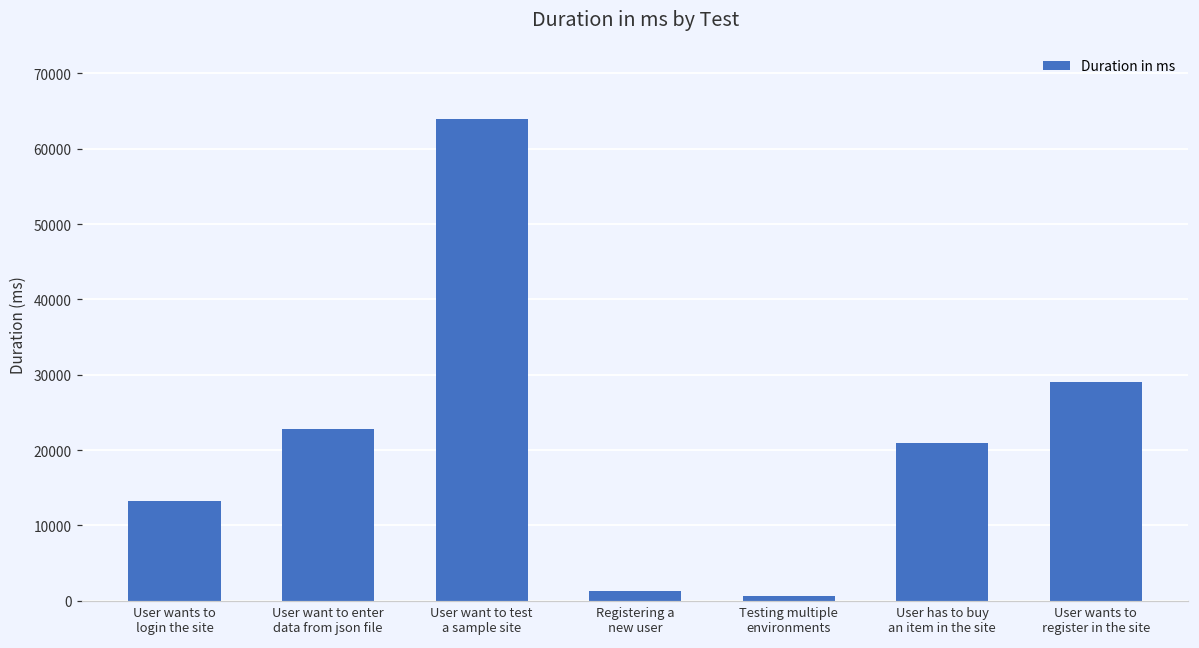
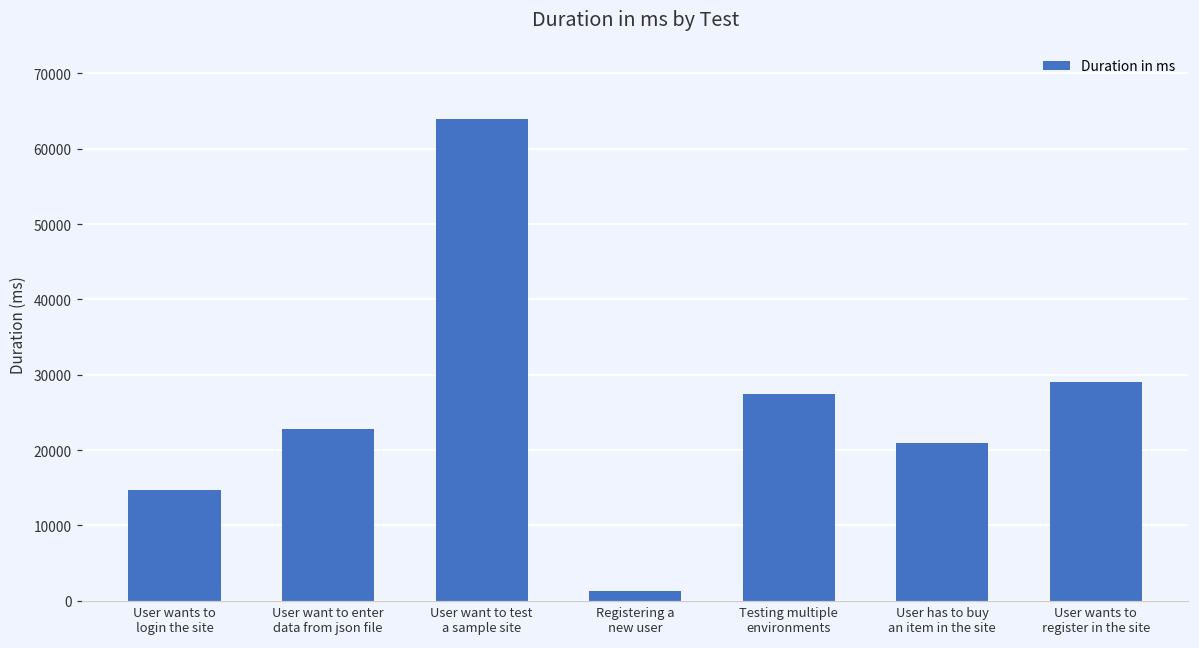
User wants to login the site: 13000 -> 15000
Testing multiple environments: 1000 -> 27000
